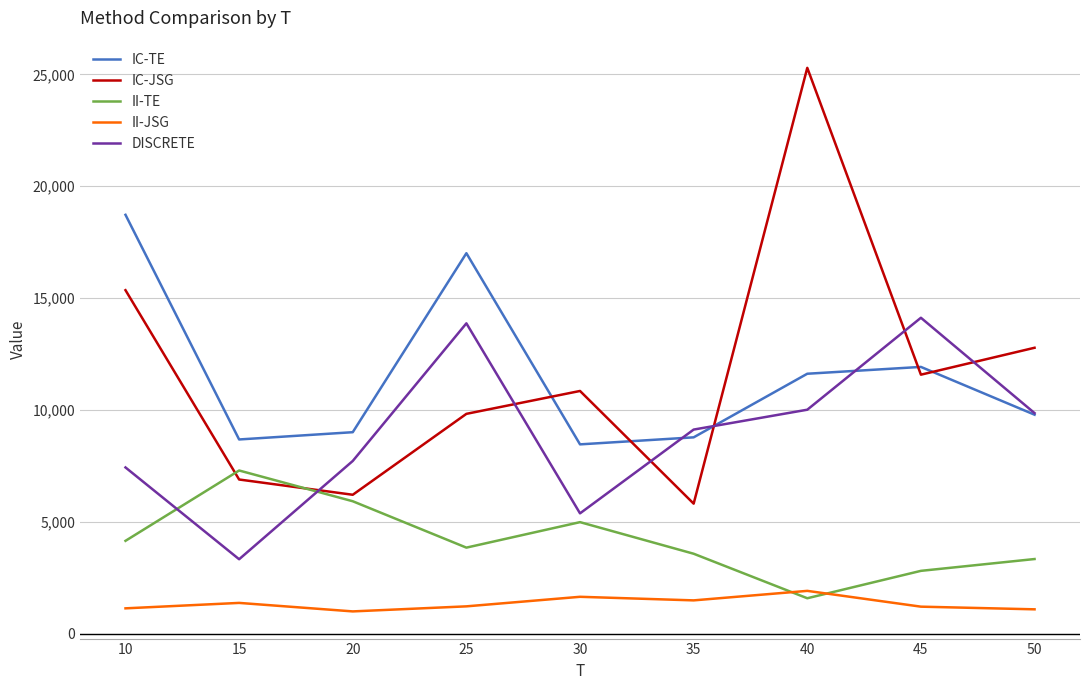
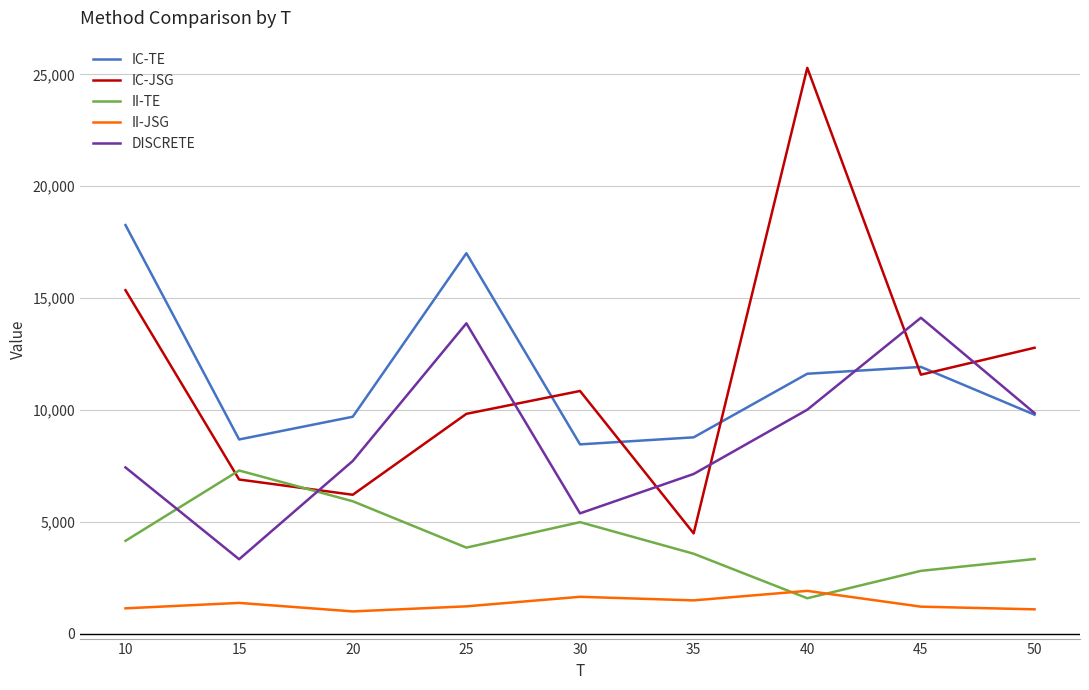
IC-TE, 10: 18,700 -> 18,300
IC-TE, 20: 9,000 -> 9,700
IC-JSG, 35: 5,800 -> 4,500
DISCRETE, 35: 9,100 -> 7,100
